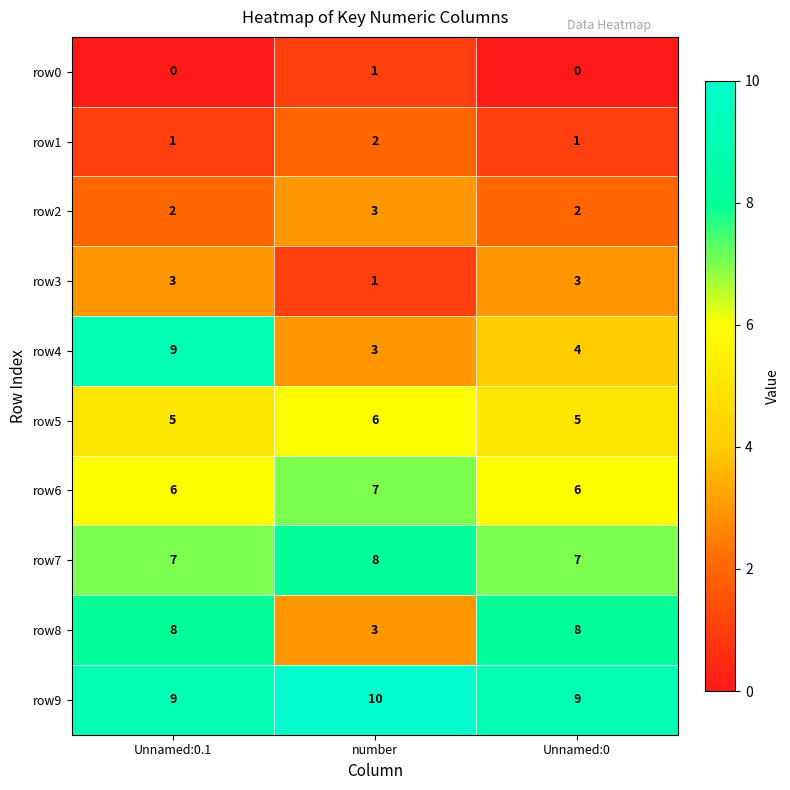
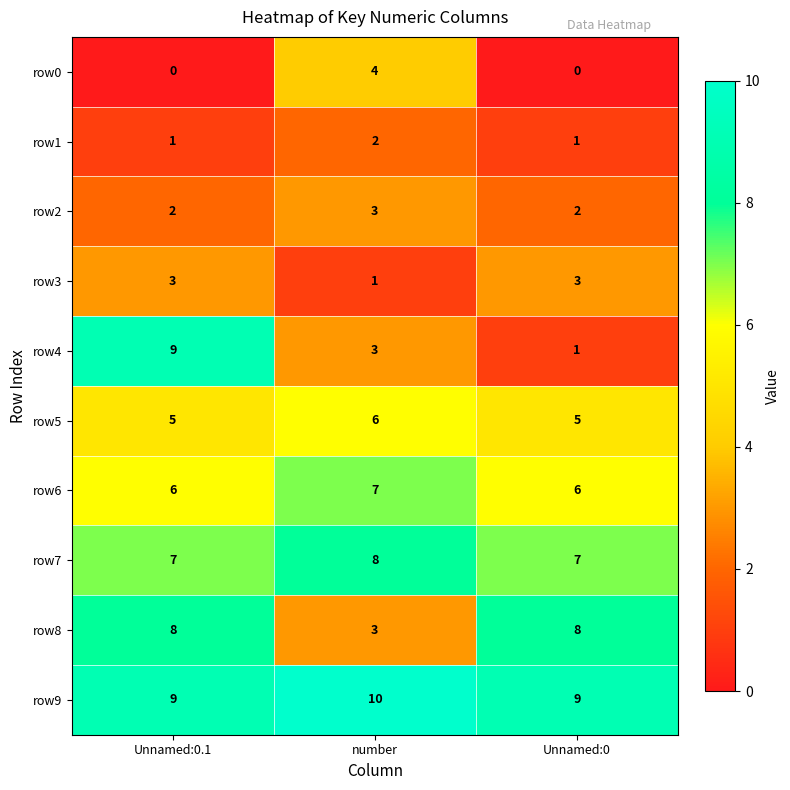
row0, number: 1 -> 4
row4, Unnamed:0: 4 -> 1
